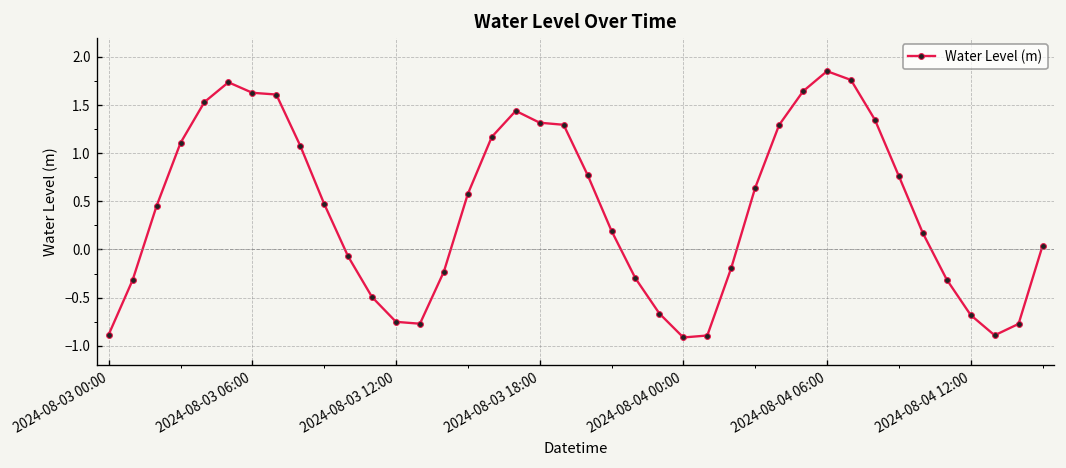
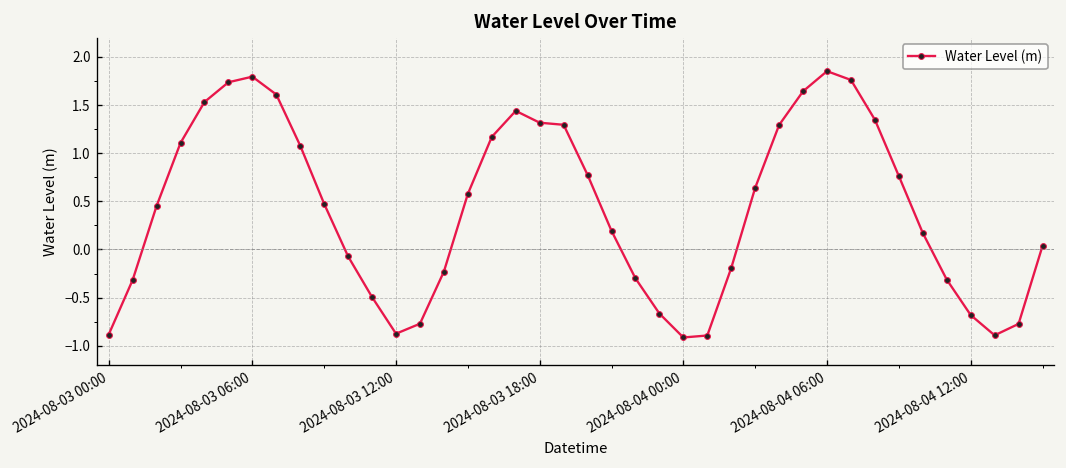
2024-08-03 06:00: 1.6 -> 1.8
2024-08-03 12:00: -0.8 -> -0.9
